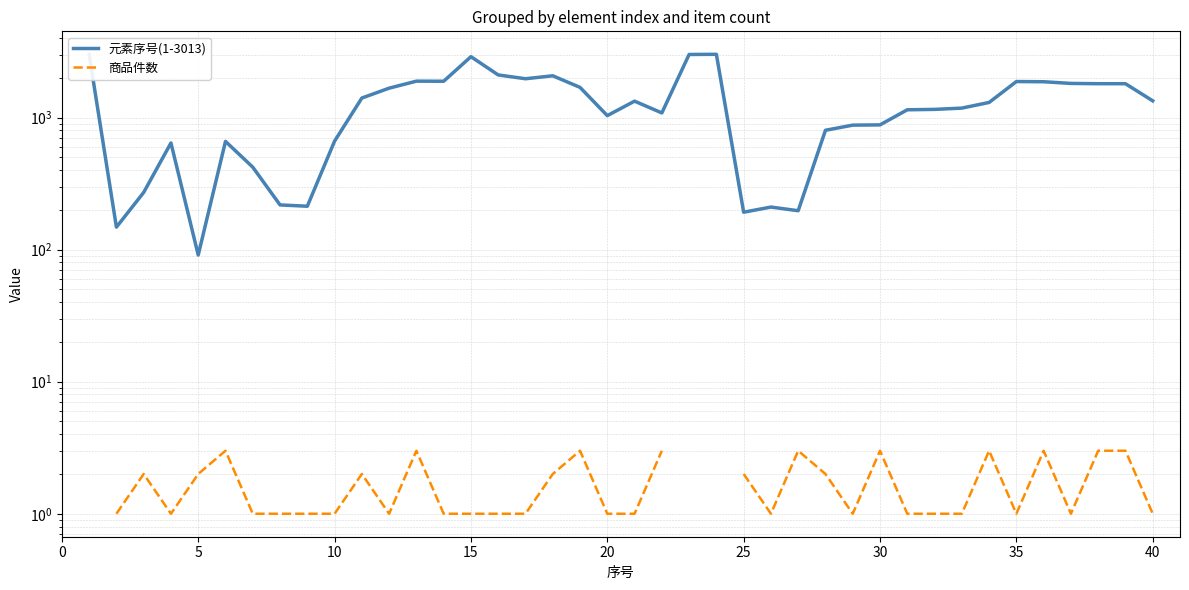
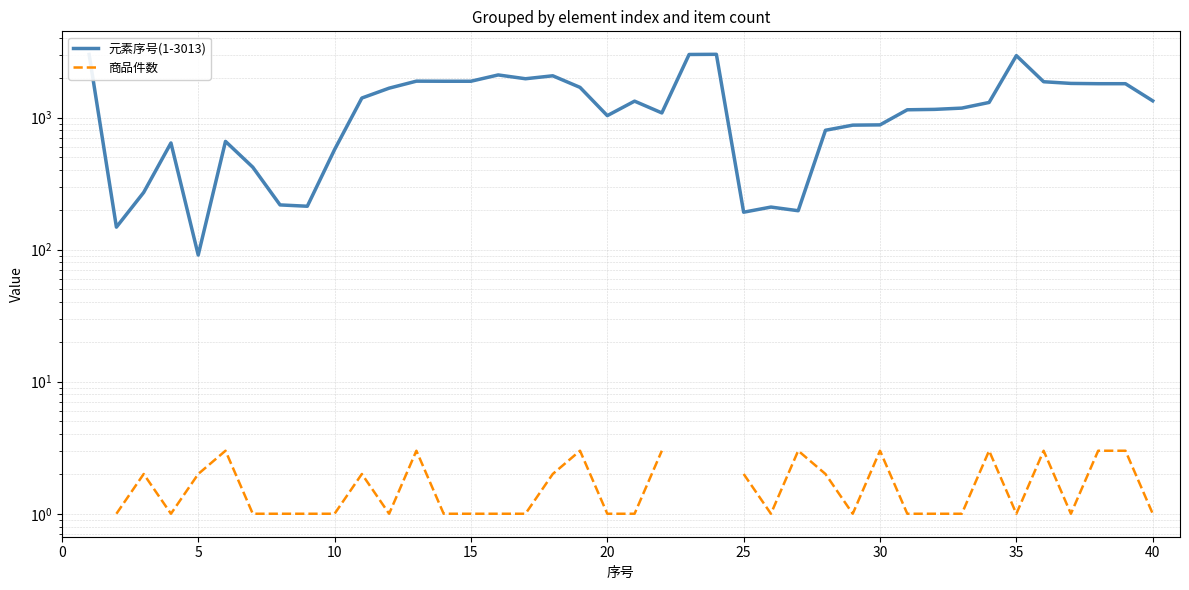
元素序号(1-3013), 10: 700 -> 570
元素序号(1-3013), 15: 2900 -> 1900
元素序号(1-3013), 35: 1900 -> 2900
